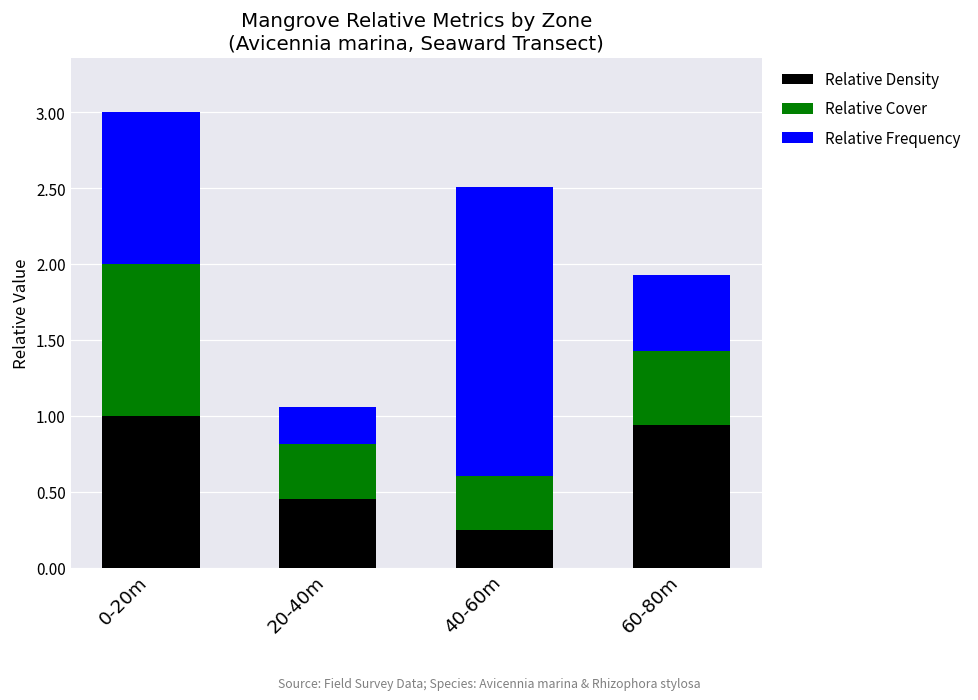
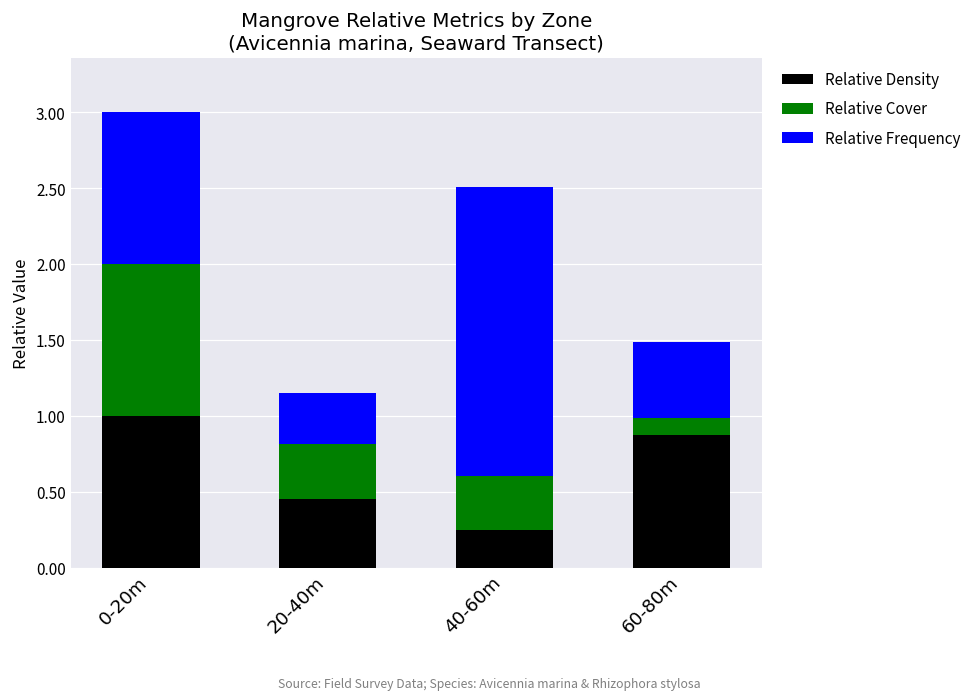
Relative Frequency, 20-40m: 0.24 -> 0.33
Relative Density, 60-80m: 0.94 -> 0.88
Relative Cover, 60-80m: 0.49 -> 0.11
